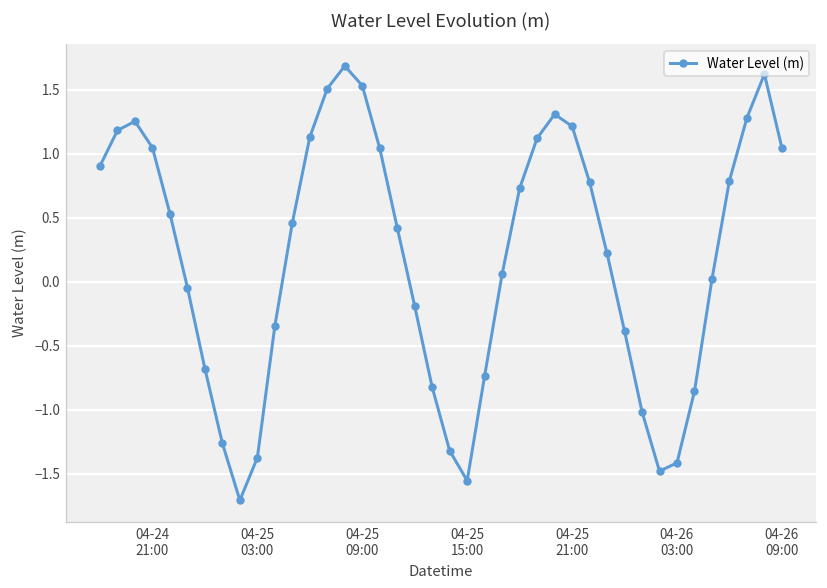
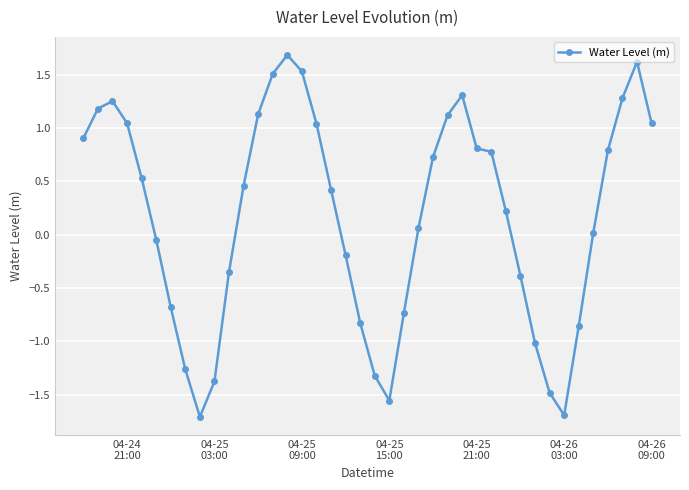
04-25 21:00: 1.21 -> 0.81
04-26 03:00: -1.42 -> -1.69
